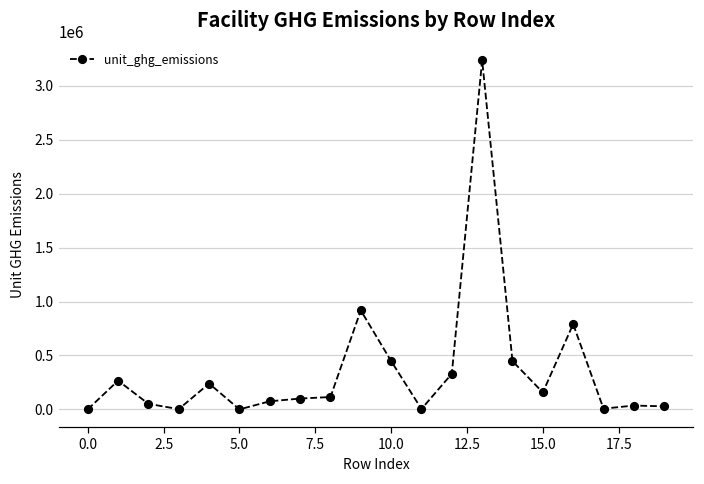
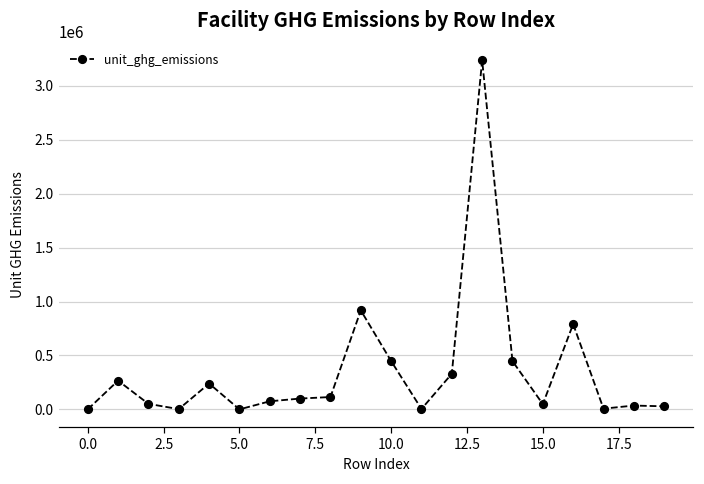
15.0: 200000 -> 0
